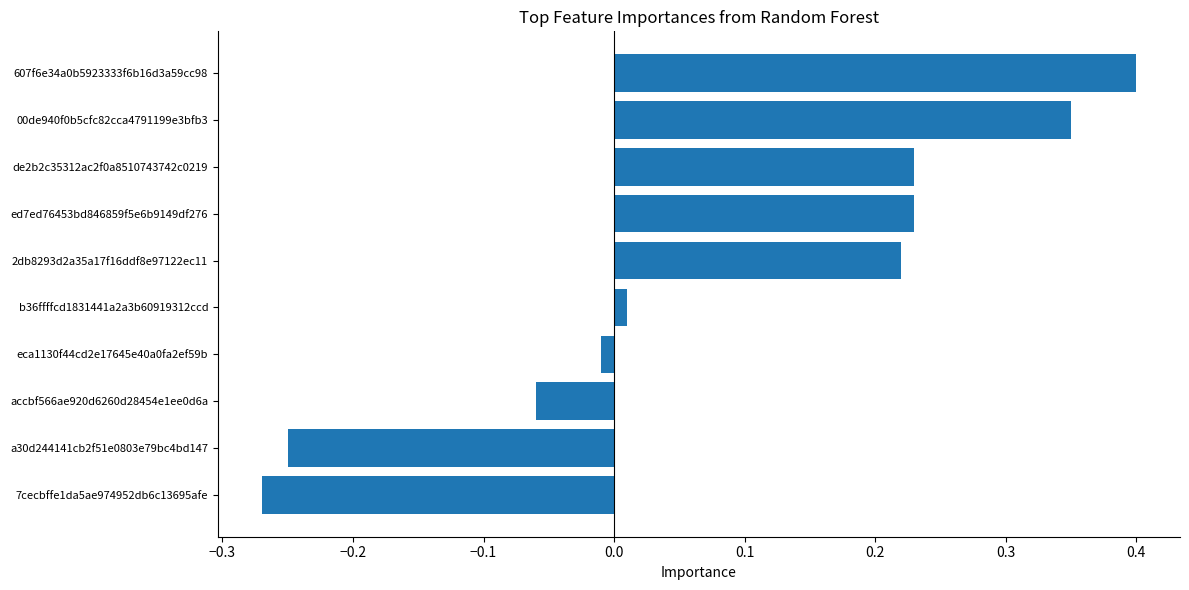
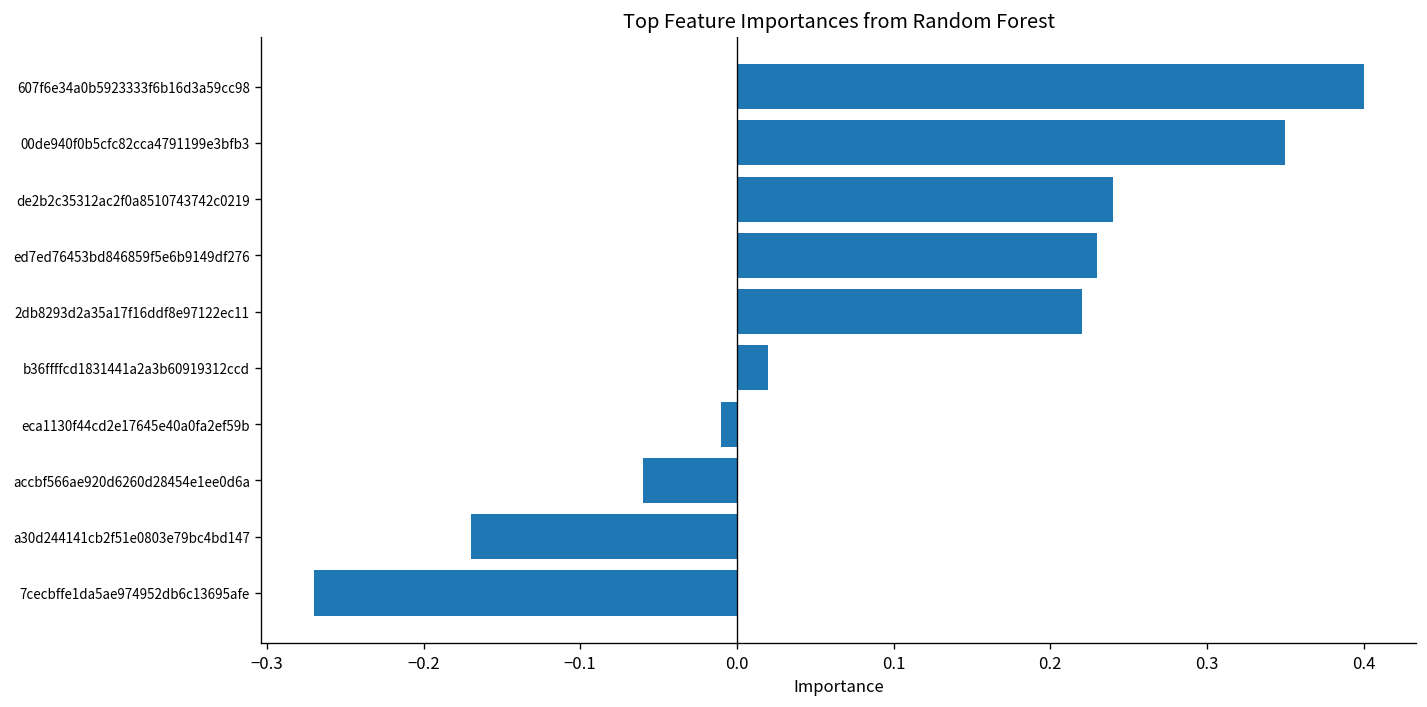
de2b2c35312ac2f0a8510743742c0219: 0.23 -> 0.24
b36ffffcd1831441a2a3b60919312ccd: 0.01 -> 0.02
a30d244141cb2f51e0803e79bc4bd147: -0.25 -> -0.17
